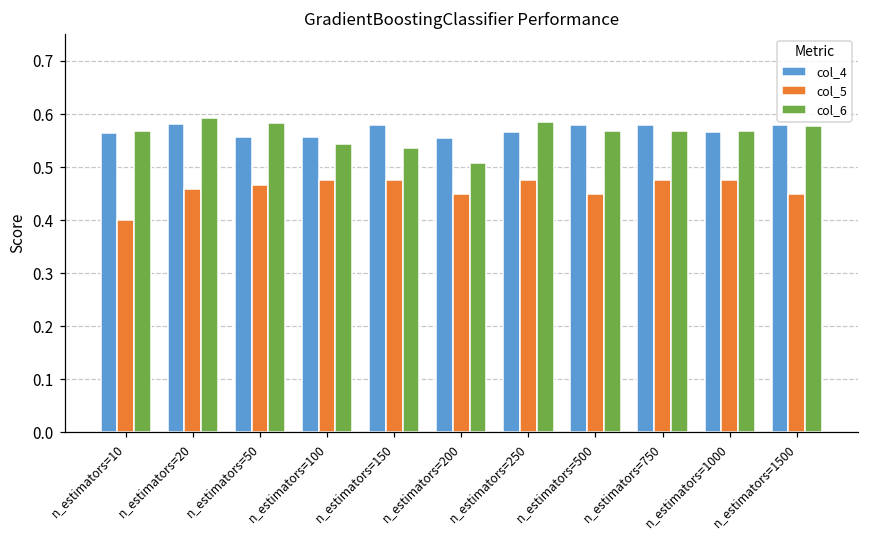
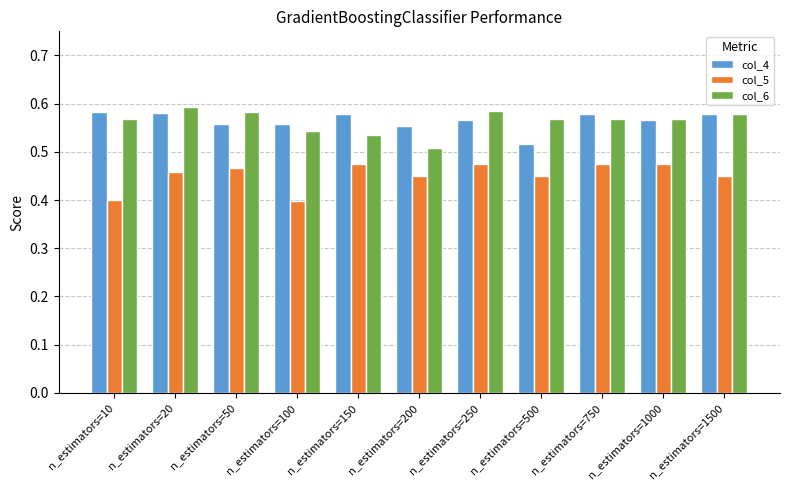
col_4, n_estimators=10: 0.56 -> 0.58
col_5, n_estimators=100: 0.48 -> 0.40
col_4, n_estimators=500: 0.58 -> 0.52
